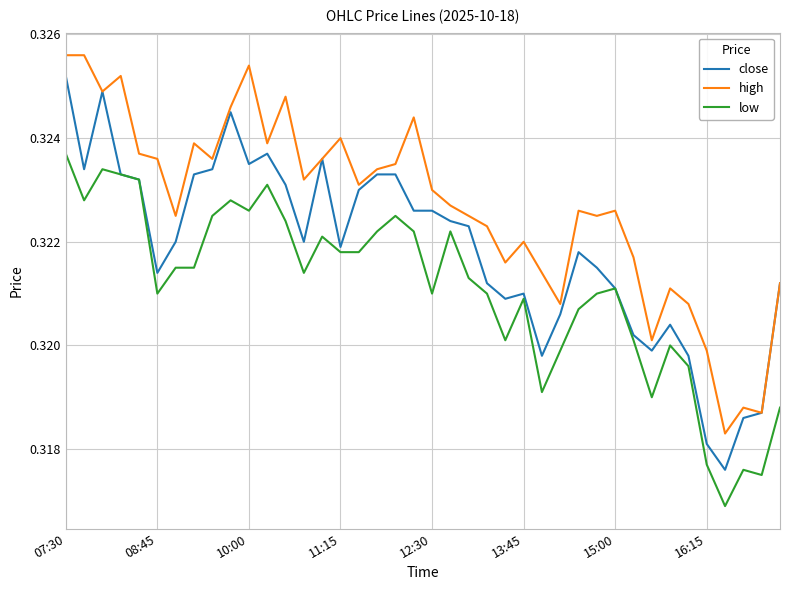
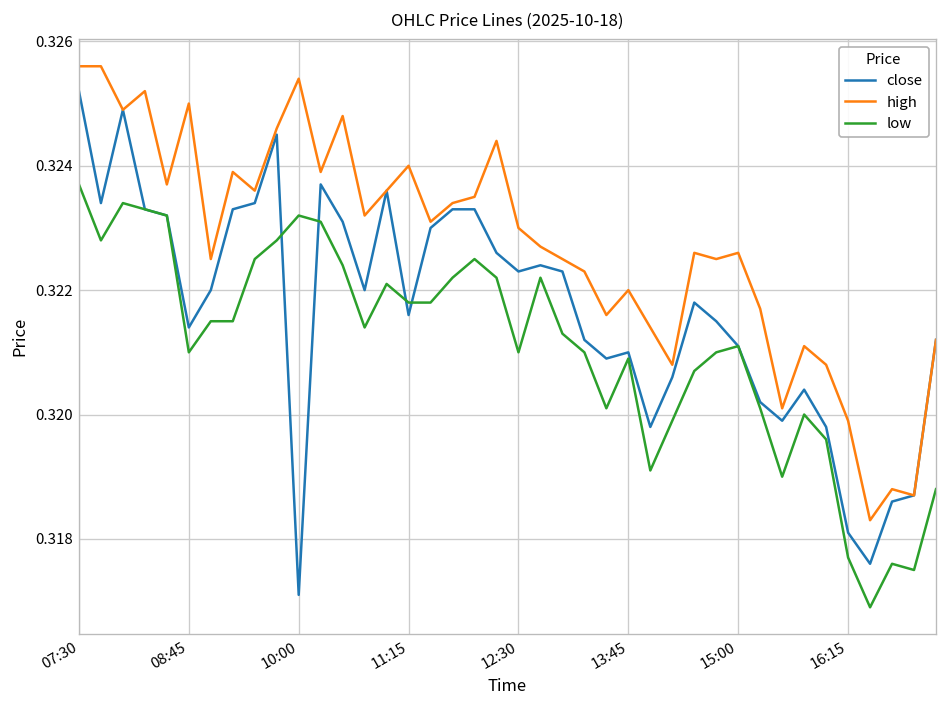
high, 08:45: 0.3236 -> 0.3250
close, 10:00: 0.3235 -> 0.3171
low, 10:00: 0.3226 -> 0.3232
close, 11:15: 0.3219 -> 0.3216
close, 12:30: 0.3226 -> 0.3223
